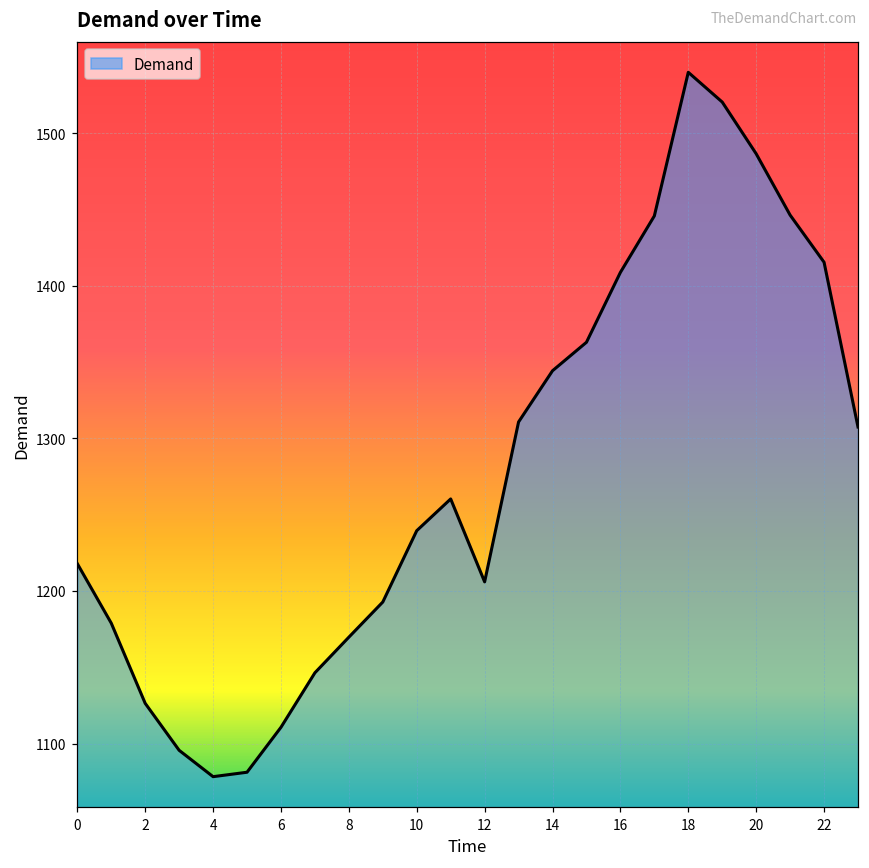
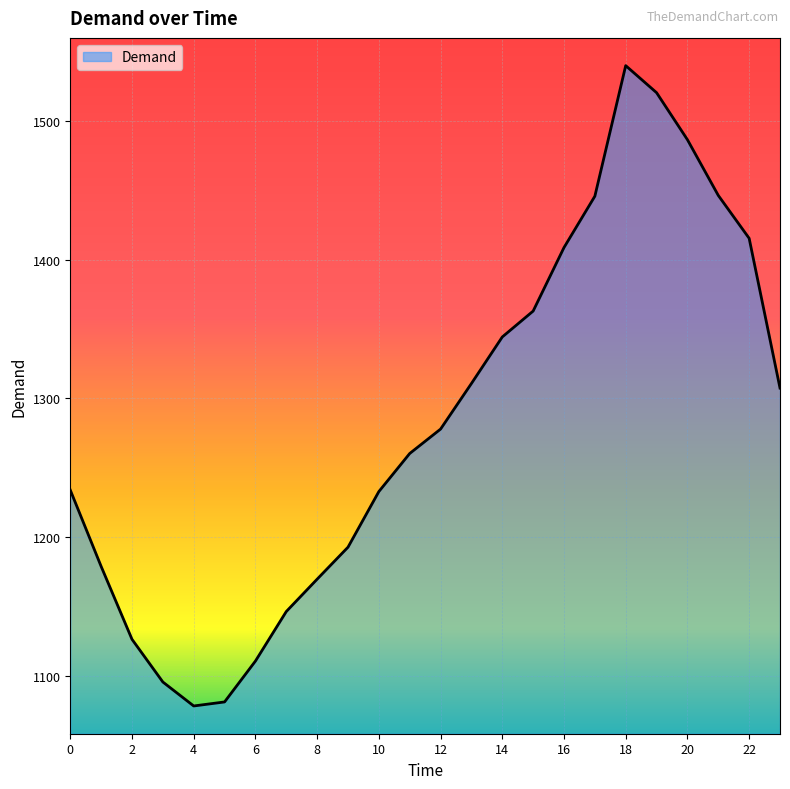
0: 1218 -> 1234
10: 1239 -> 1233
12: 1206 -> 1278
